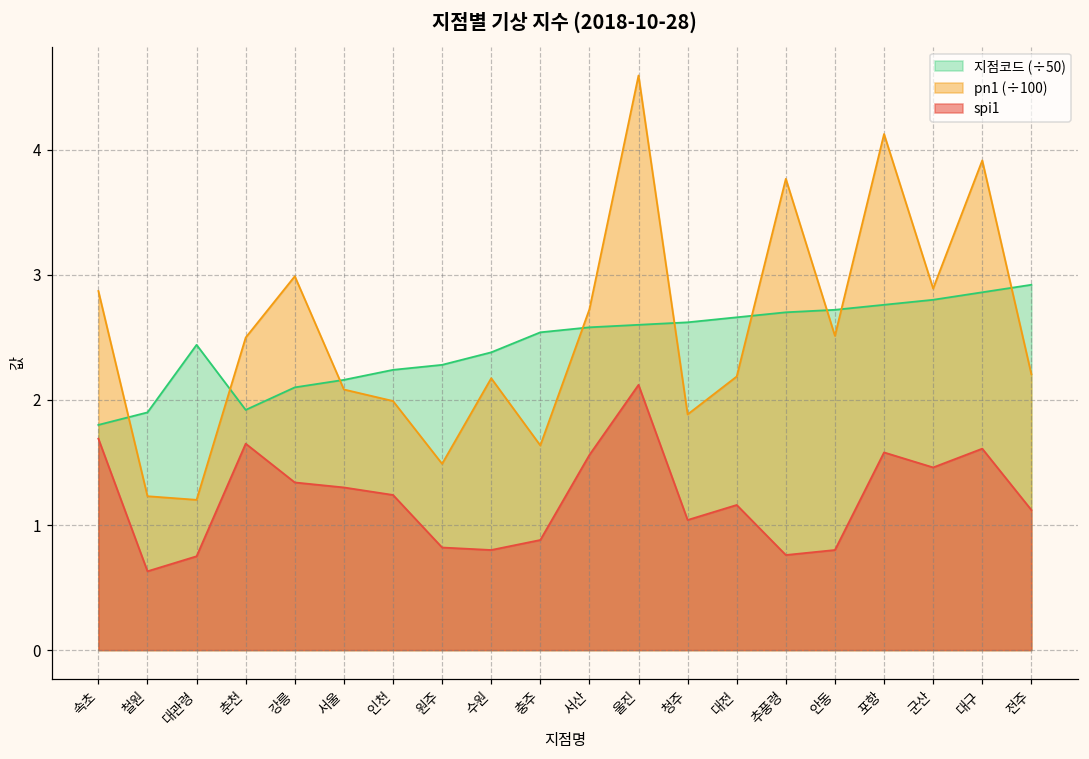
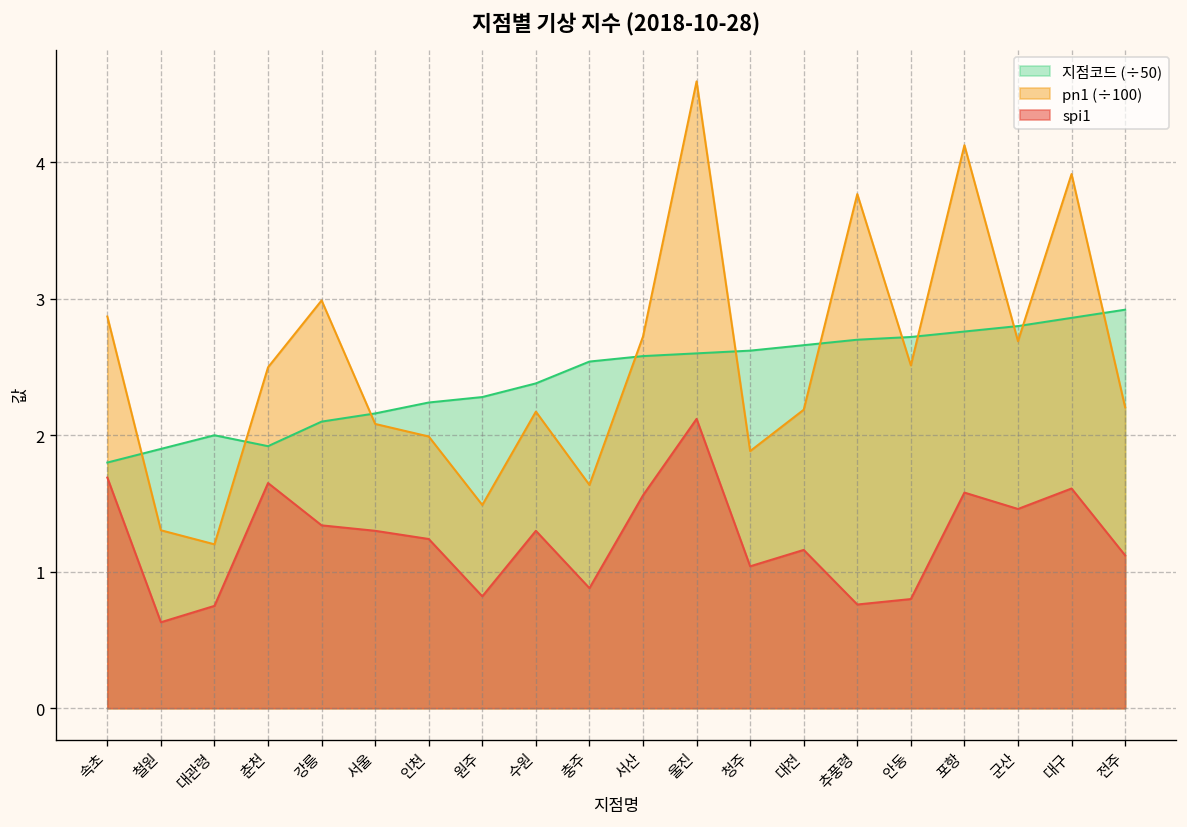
pn1 (÷100), 철원: 1.23 -> 1.30
지점코드 (÷50), 대관령: 2.44 -> 2.00
spi1, 수원: 0.8 -> 1.3
pn1 (÷100), 군산: 2.89 -> 2.69
